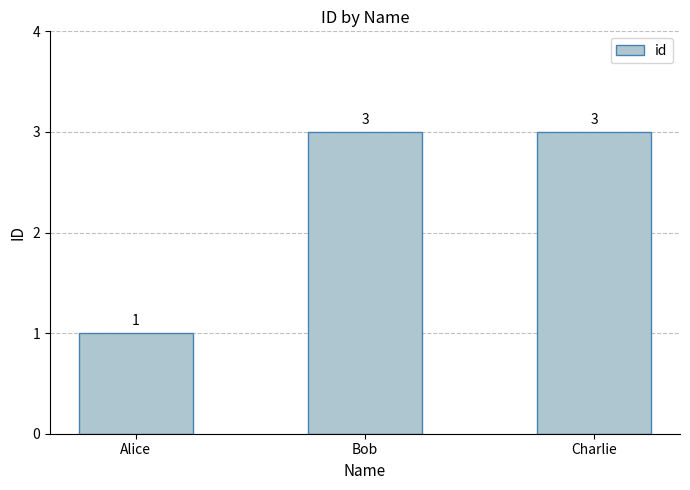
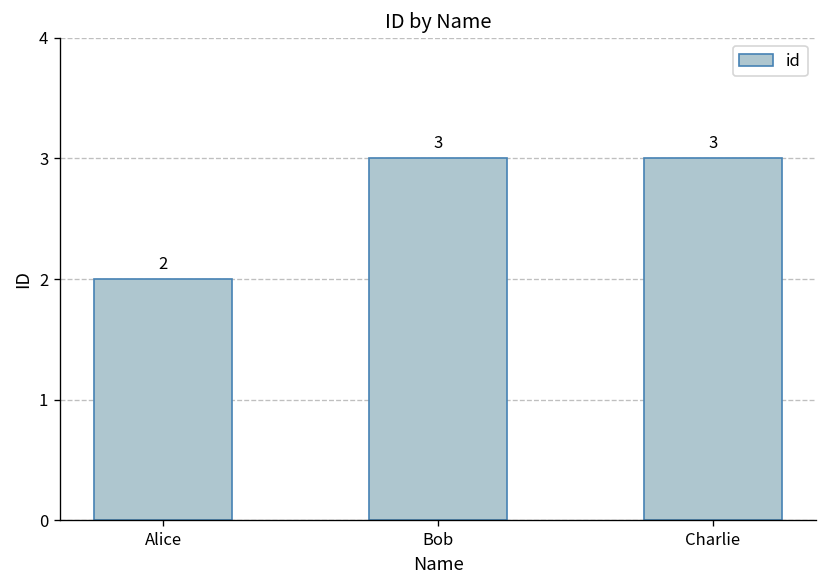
Alice: 1 -> 2
